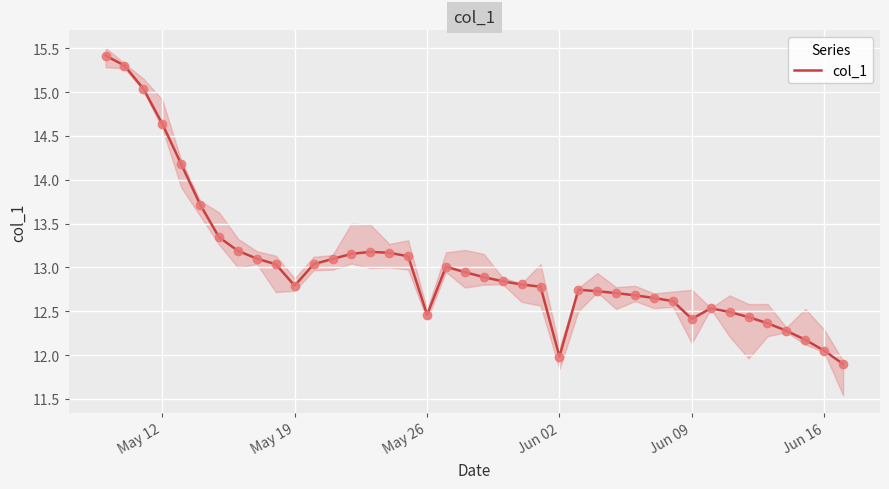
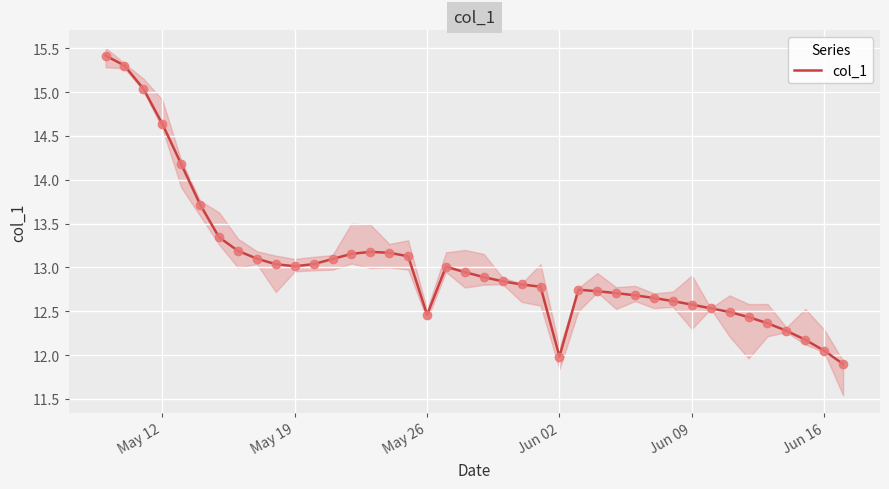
col_1, May 19: 12.8 -> 13.0
col_1, Jun 09: 12.4 -> 12.6
